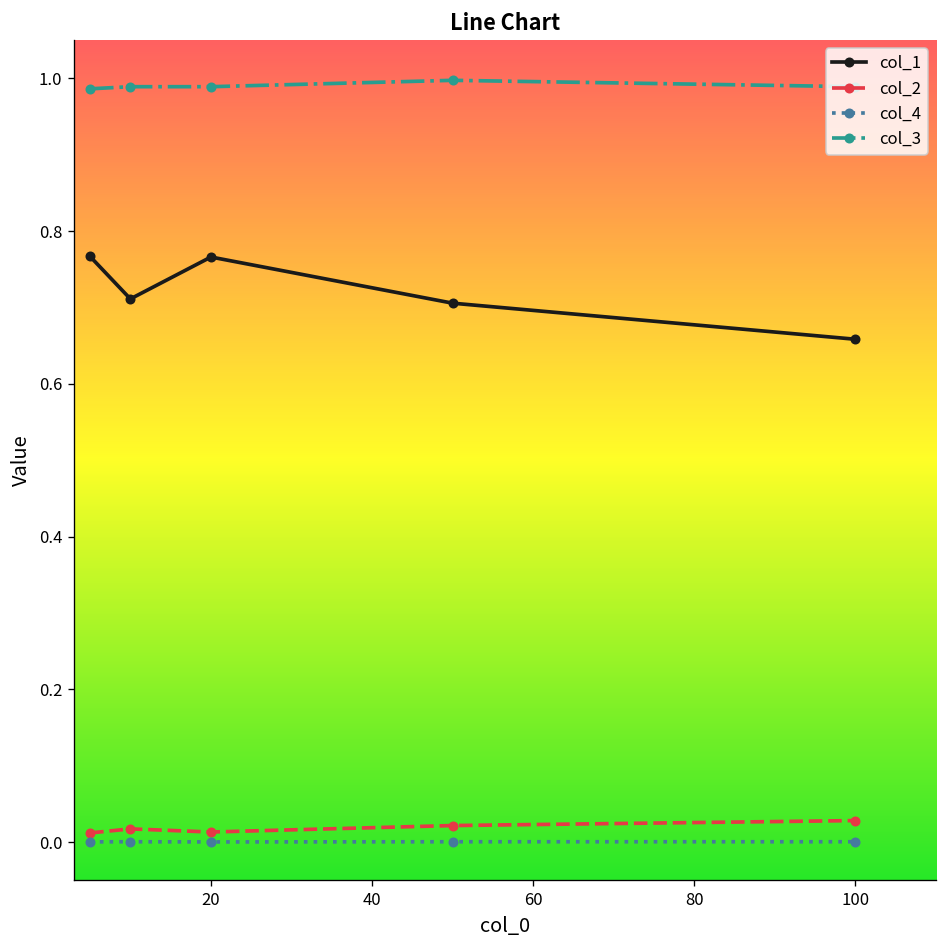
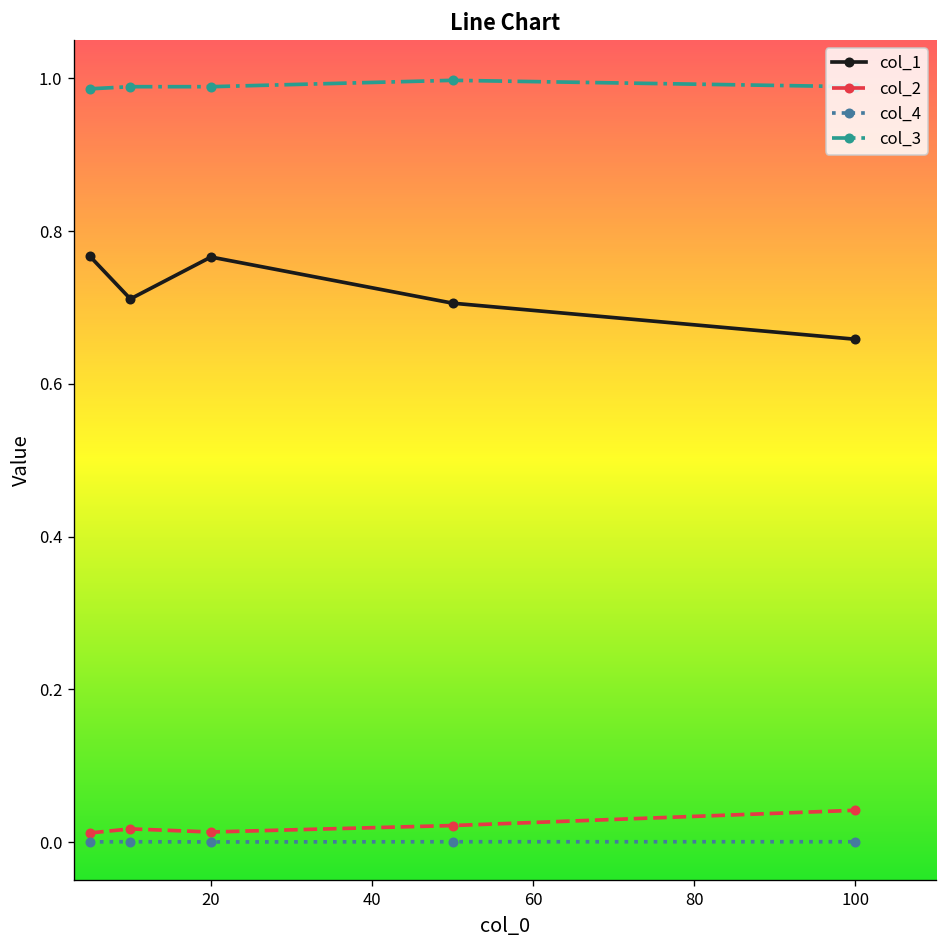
col_2, 100: 0.03 -> 0.04
